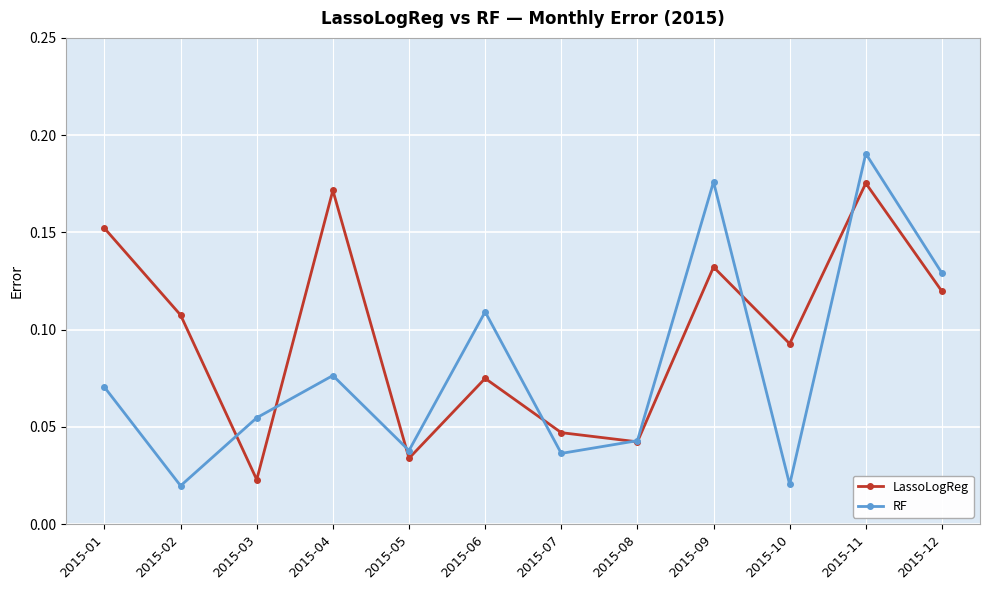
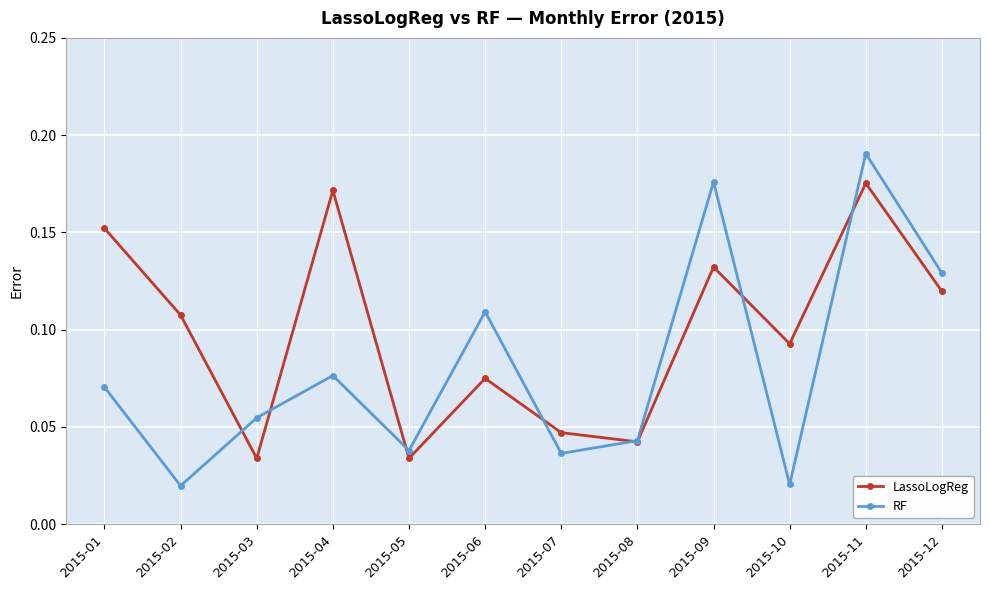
LassoLogReg, 2015-03: 0.023 -> 0.034
